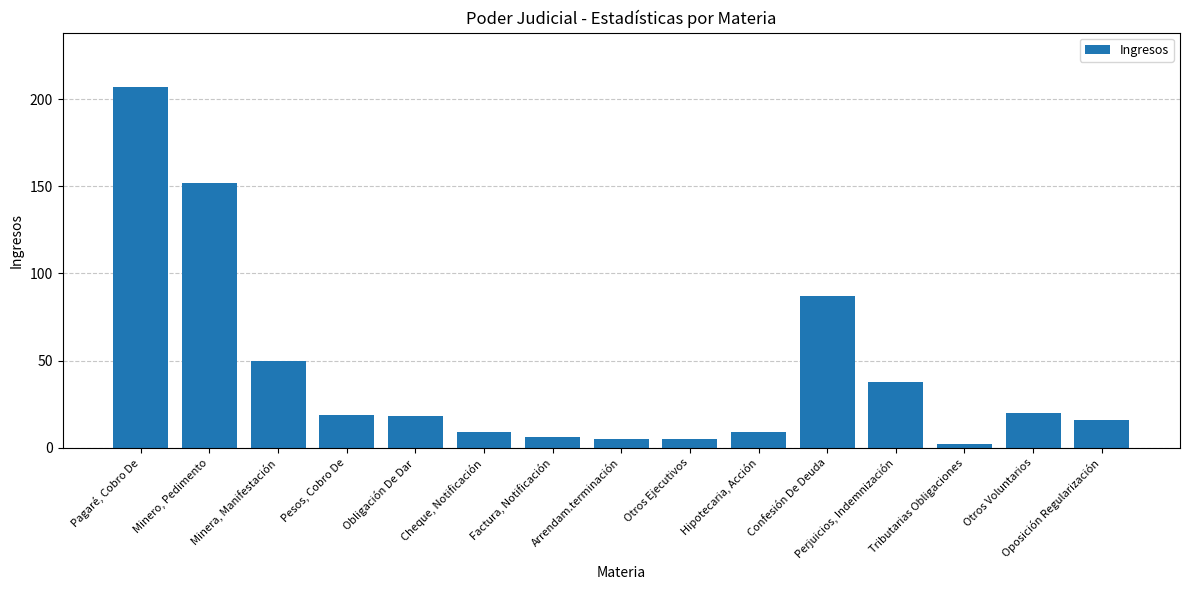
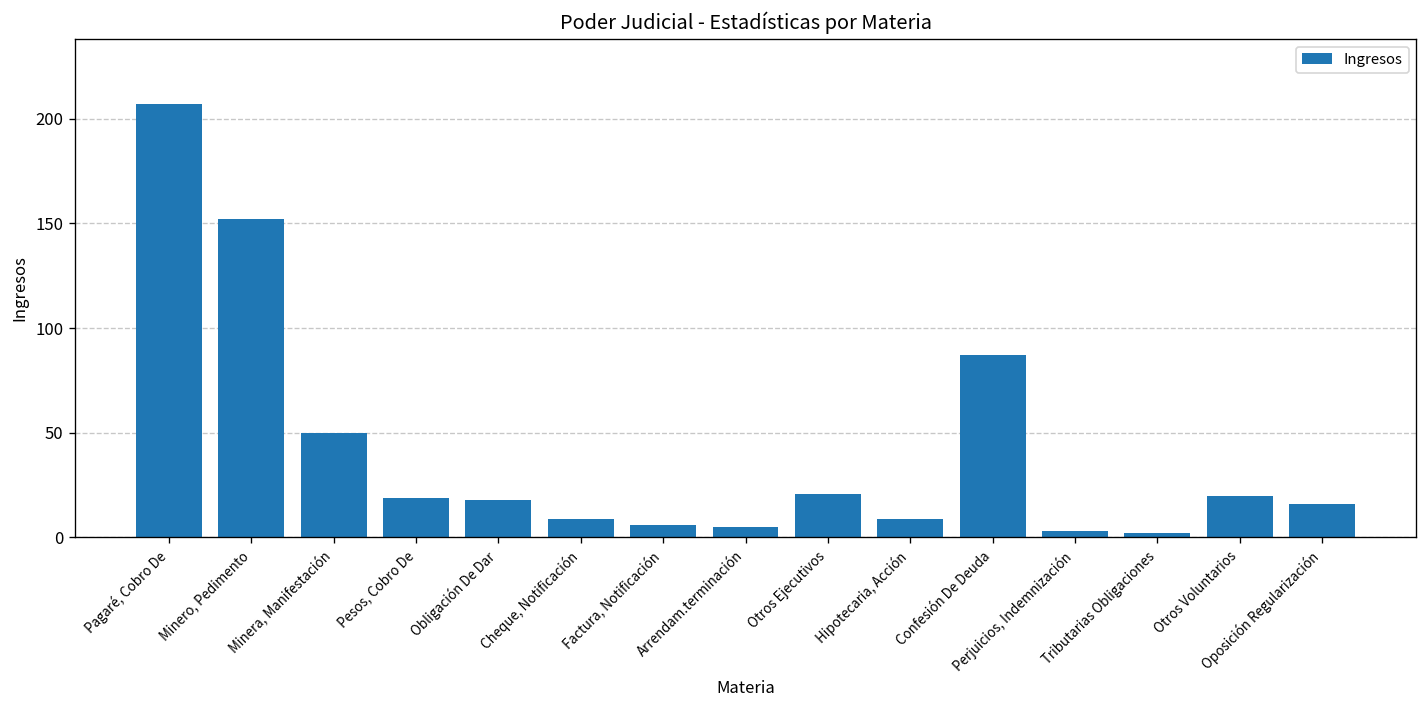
Otros Ejecutivos: 5 -> 21
Perjuicios, Indemnización: 38 -> 3
